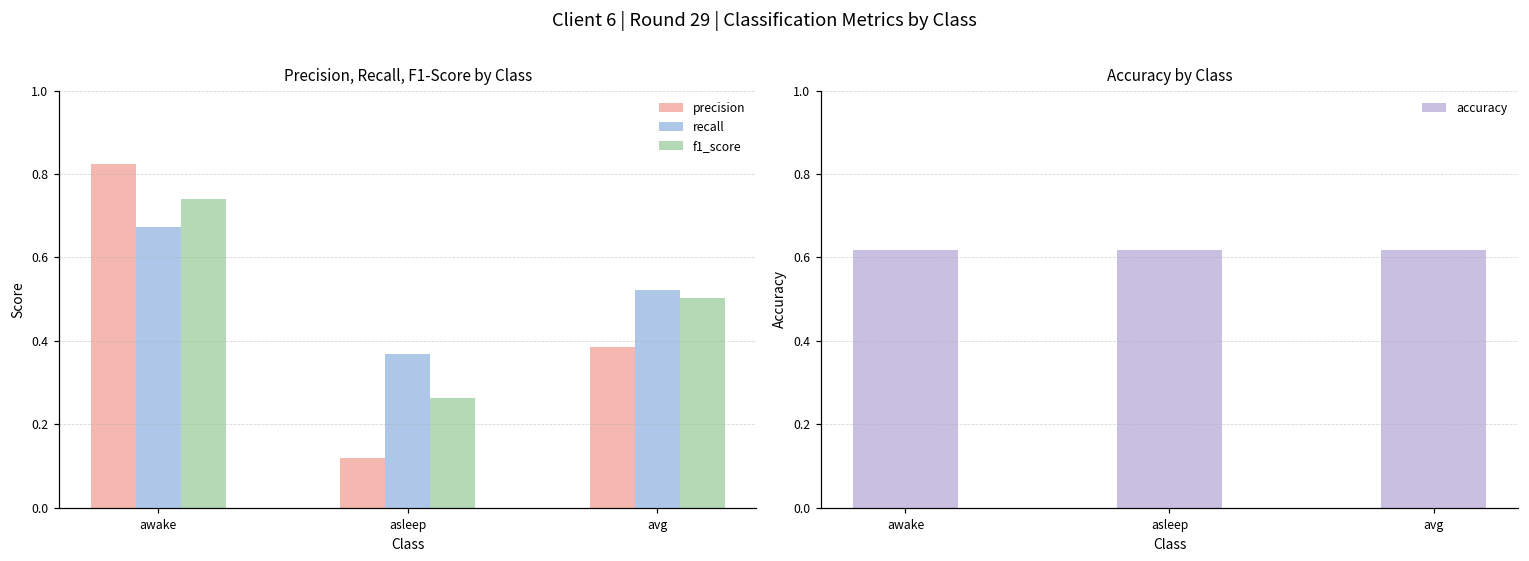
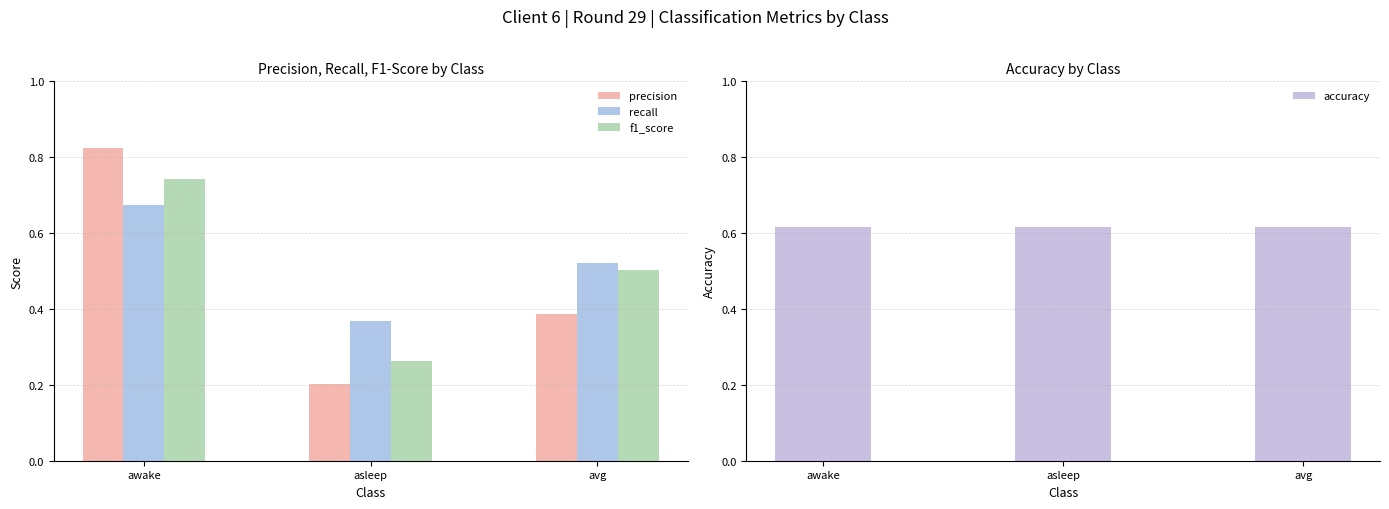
Precision, Recall, F1-Score by Class, precision, asleep: 0.12 -> 0.20
